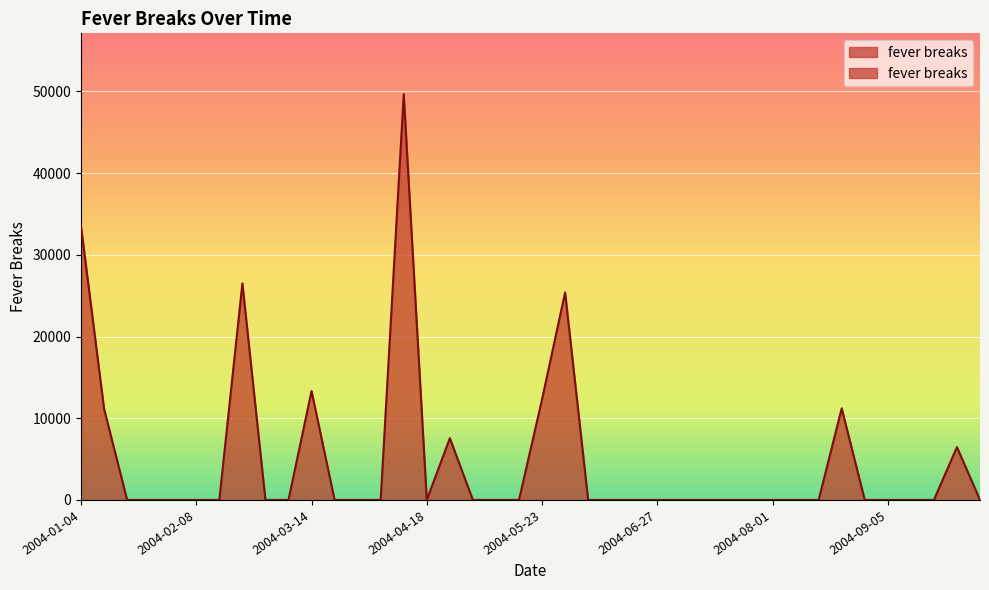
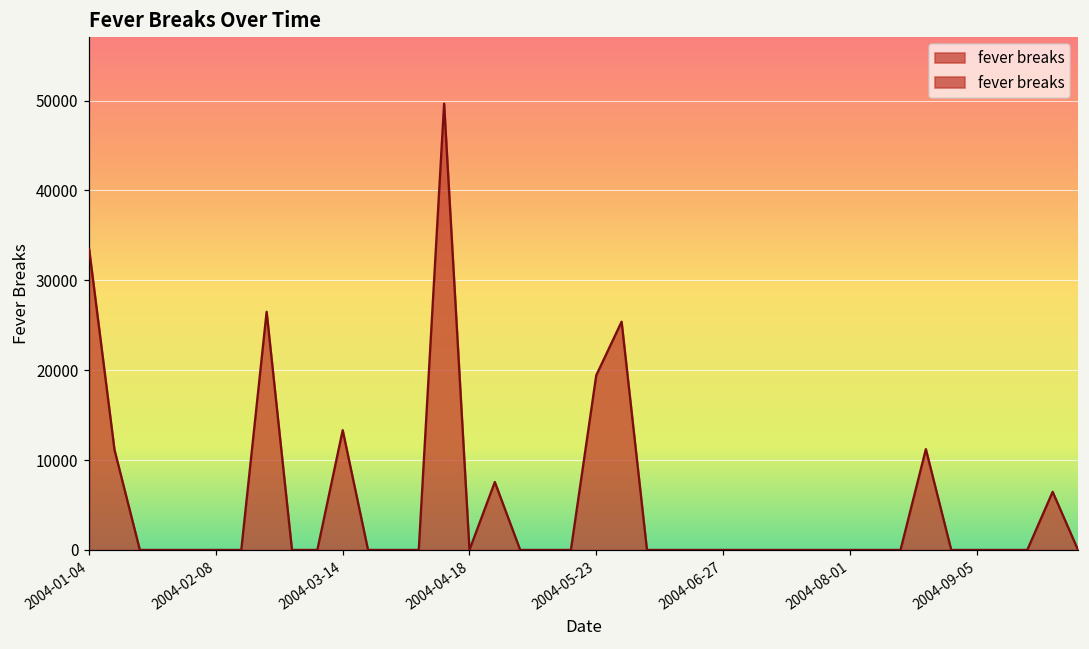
2004-05-23: 12000 -> 19000
